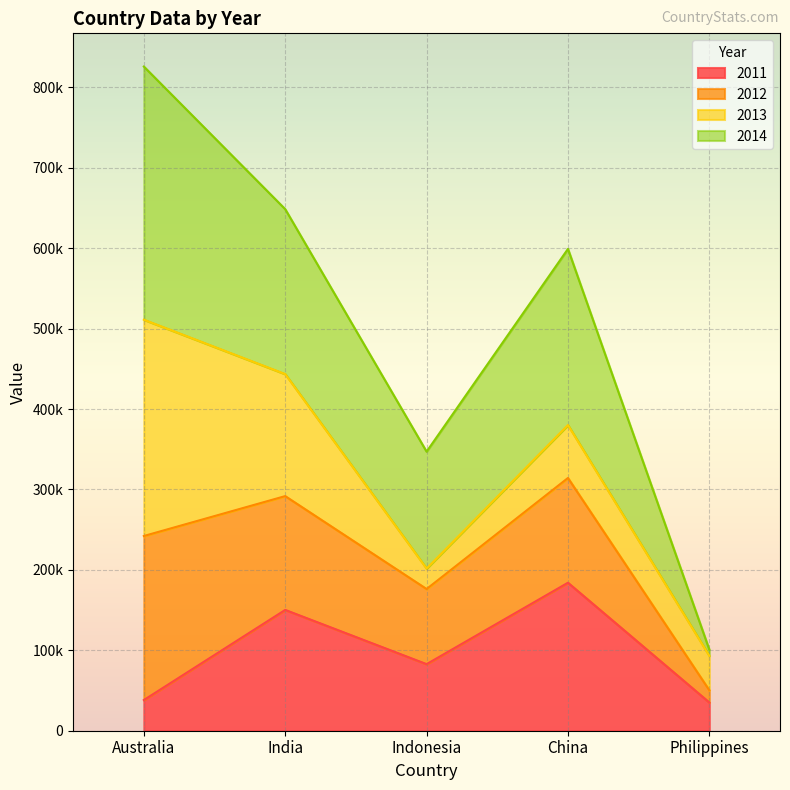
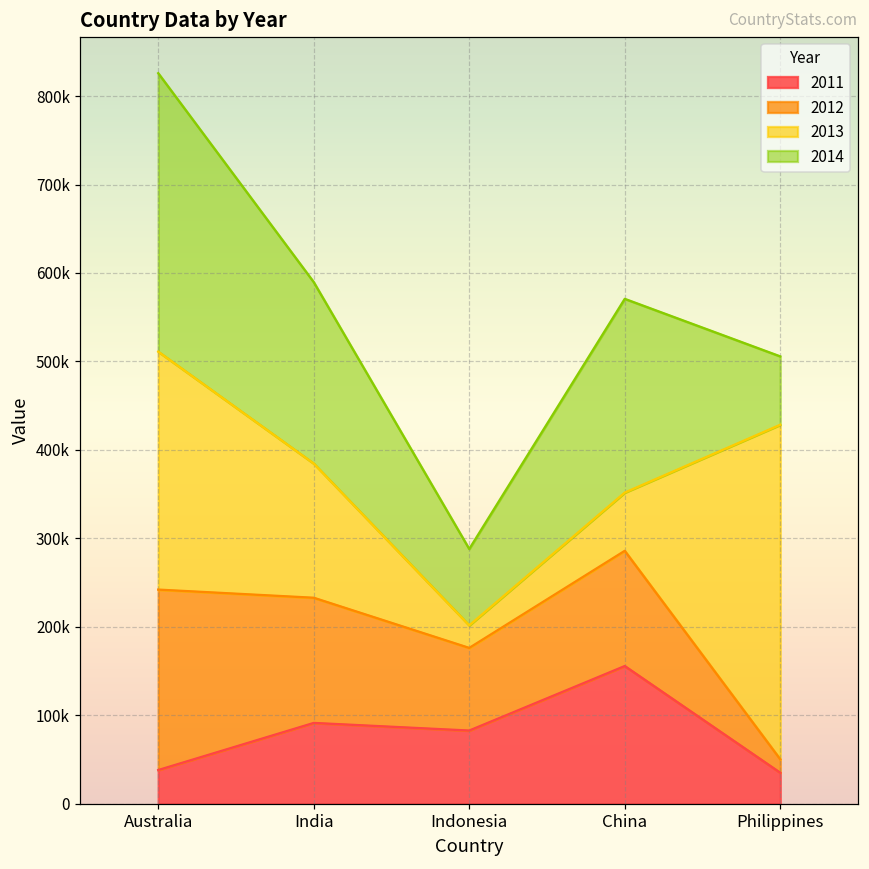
2011, India: 150000 -> 90000
2014, Indonesia: 150000 -> 90000
2011, China: 180000 -> 160000
2013, Philippines: 40000 -> 380000
2014, Philippines: 10000 -> 80000
